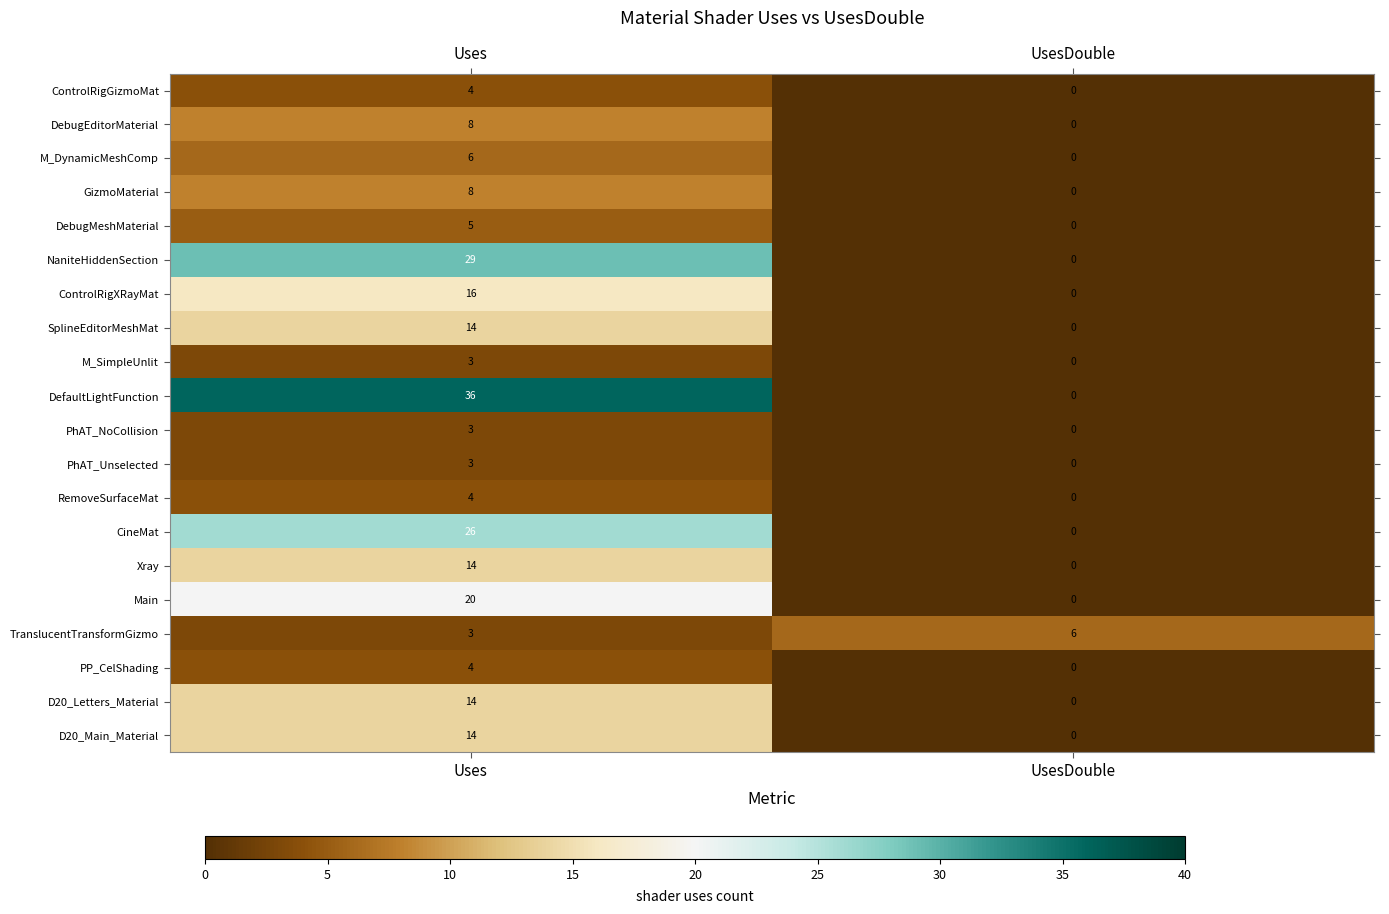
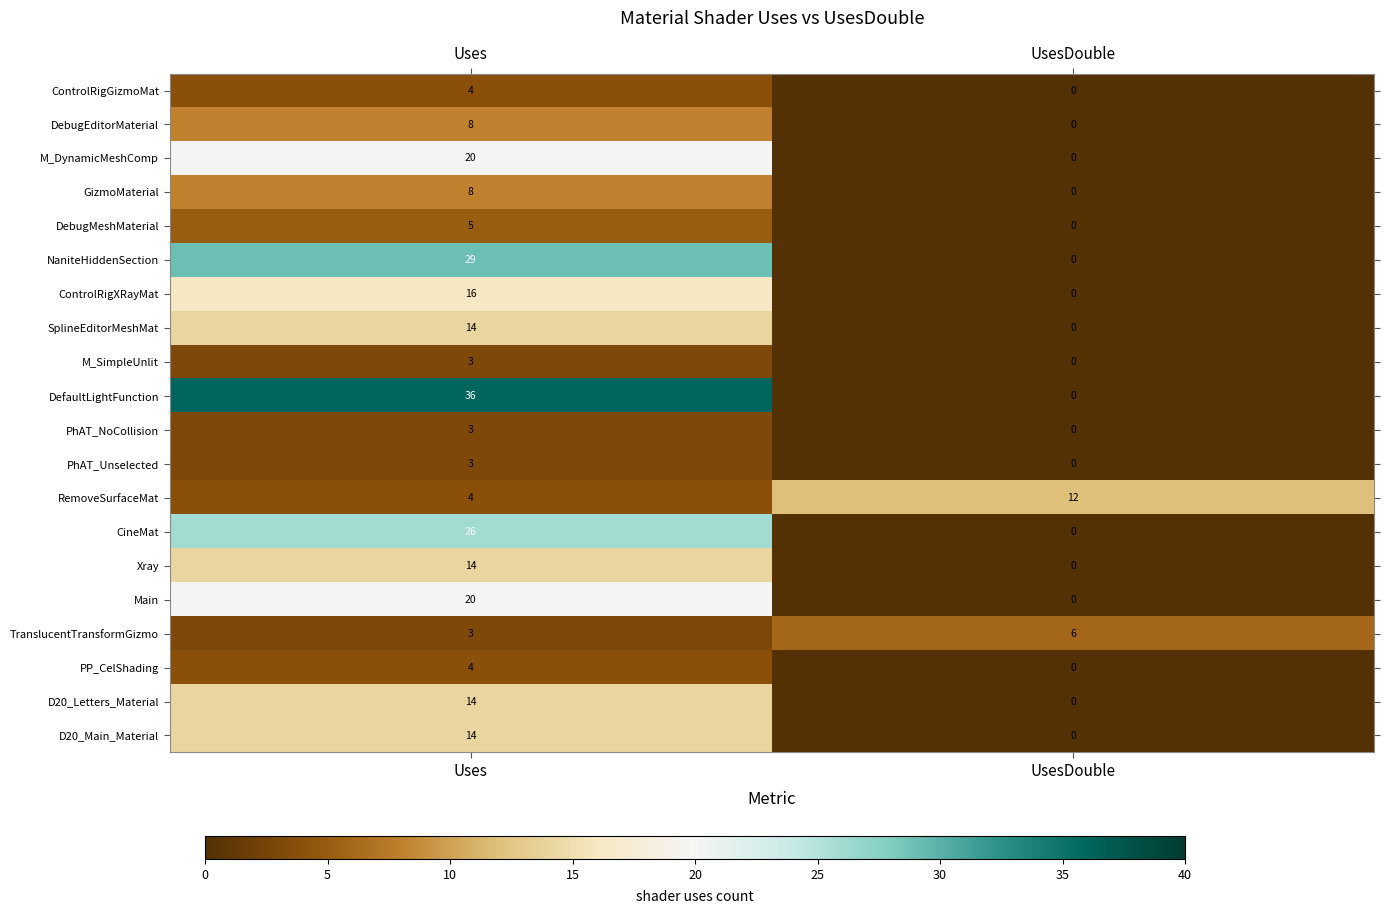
M_DynamicMeshComp, Uses: 6 -> 20
RemoveSurfaceMat, UsesDouble: 0 -> 12
